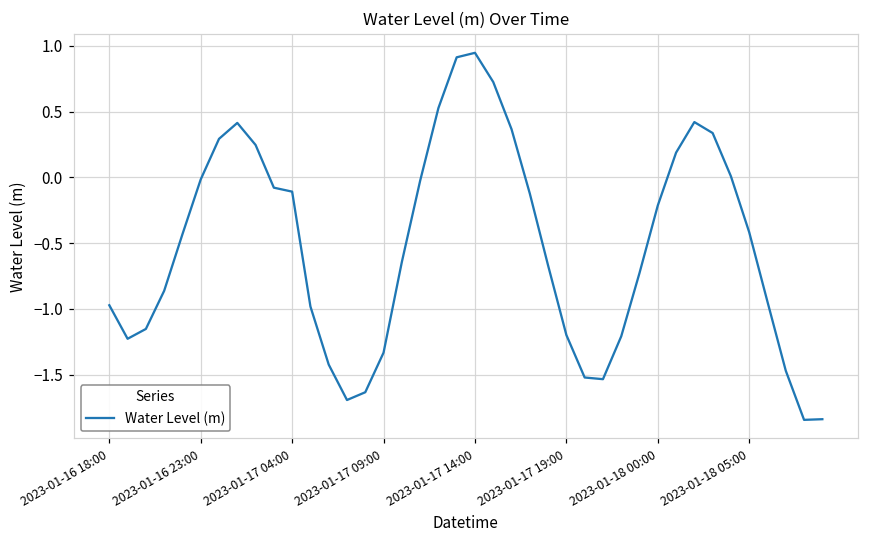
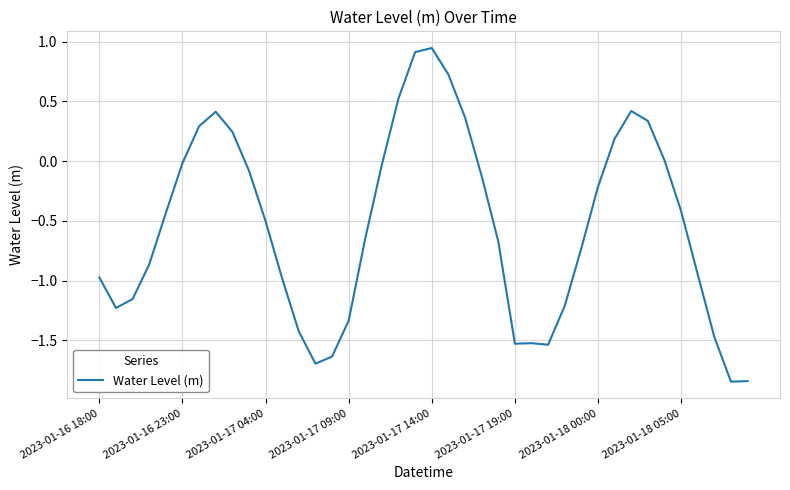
2023-01-17 04:00: -0.11 -> -0.50
2023-01-17 19:00: -1.20 -> -1.53
